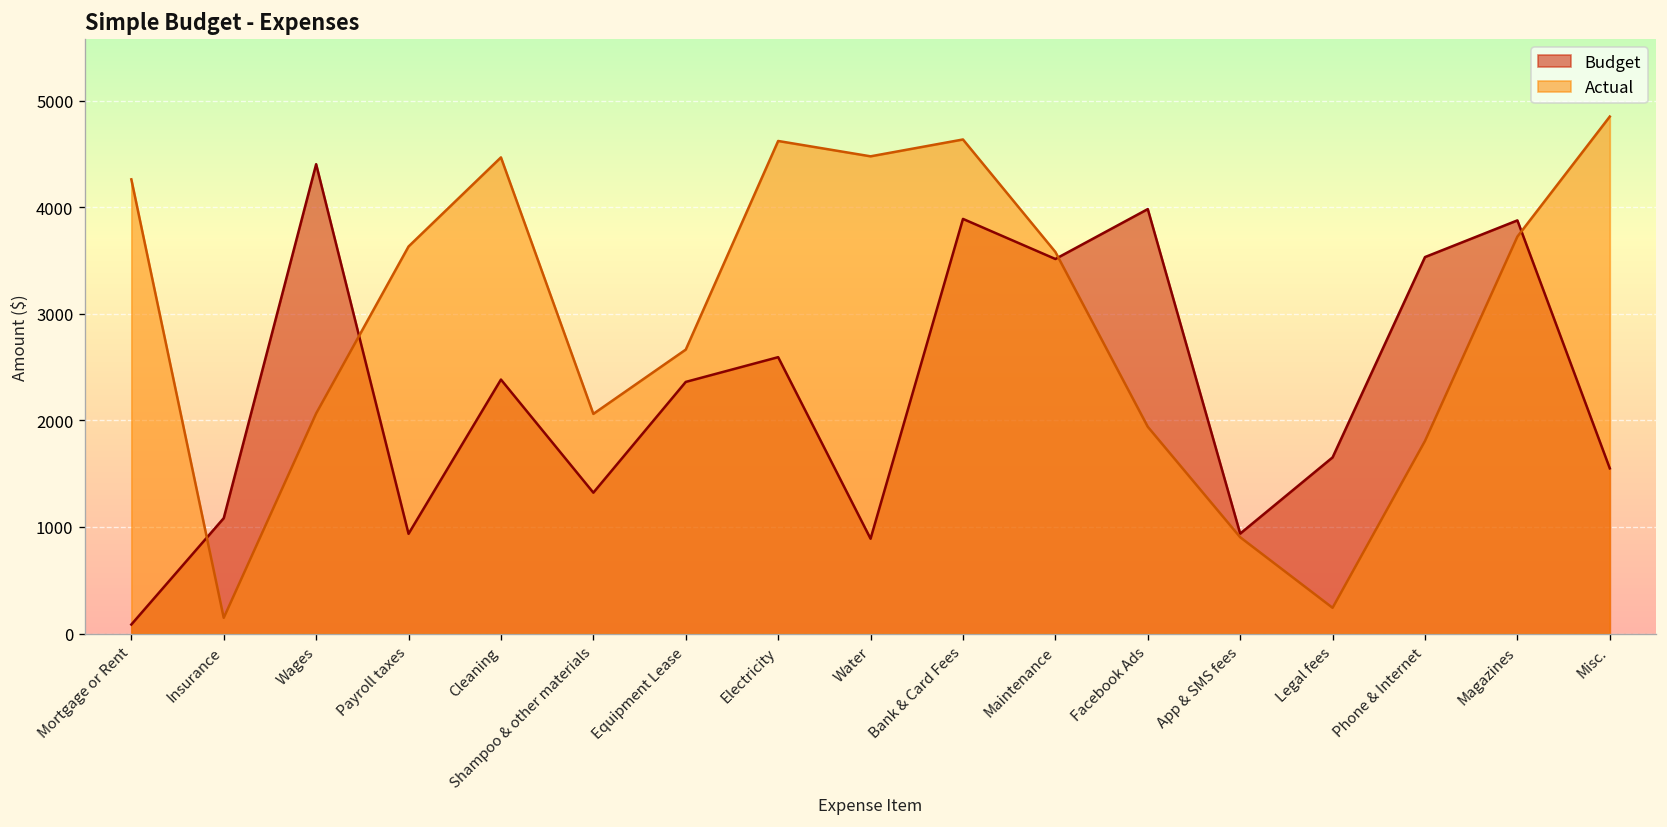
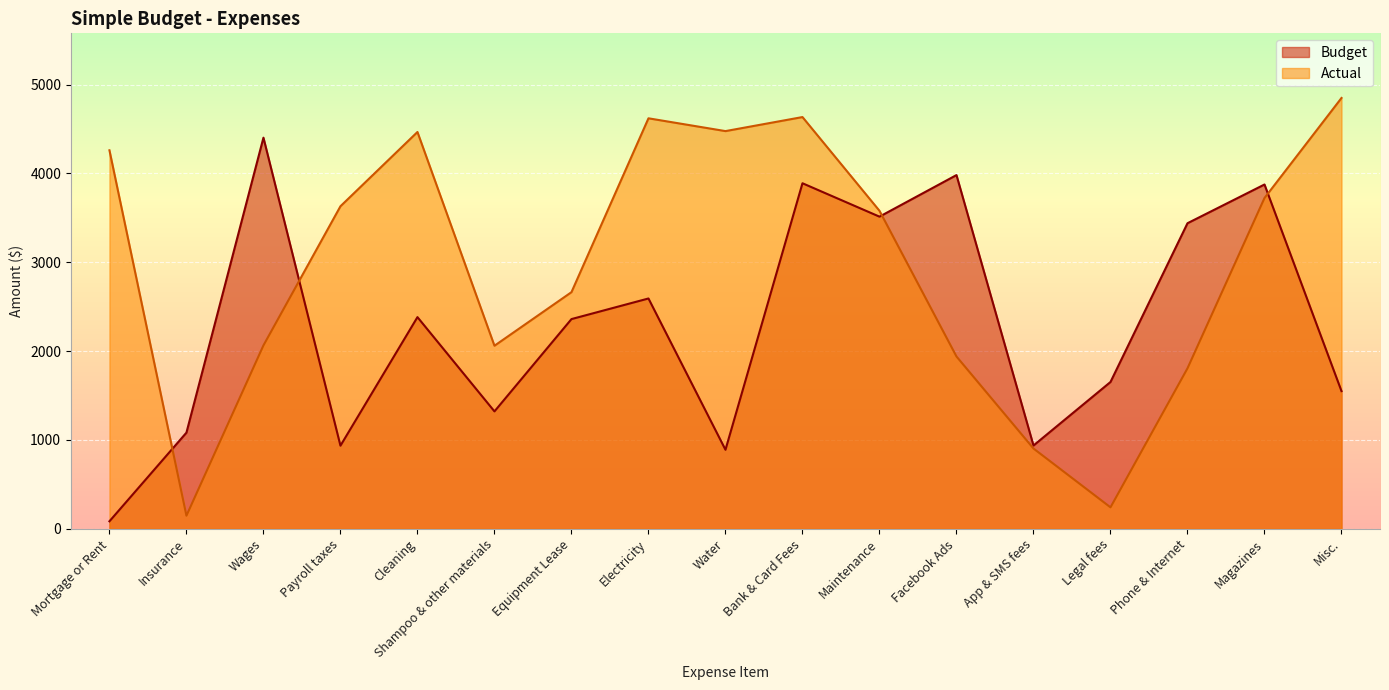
Budget, Phone & Internet: 3500 -> 3400
